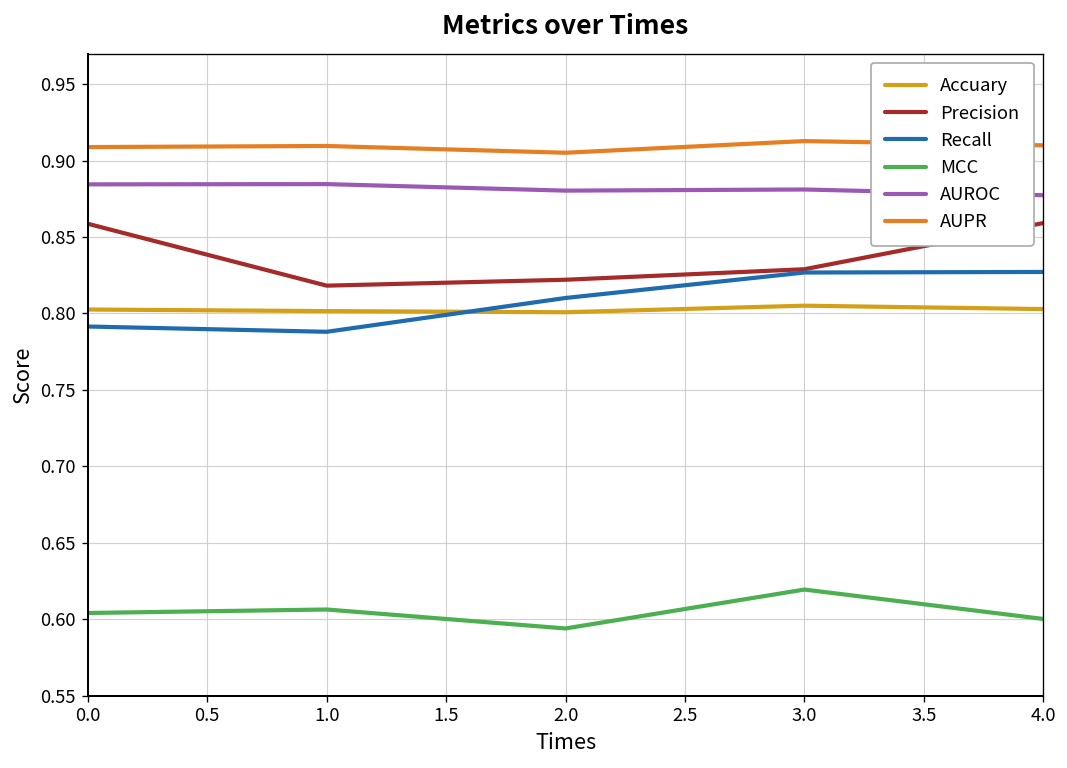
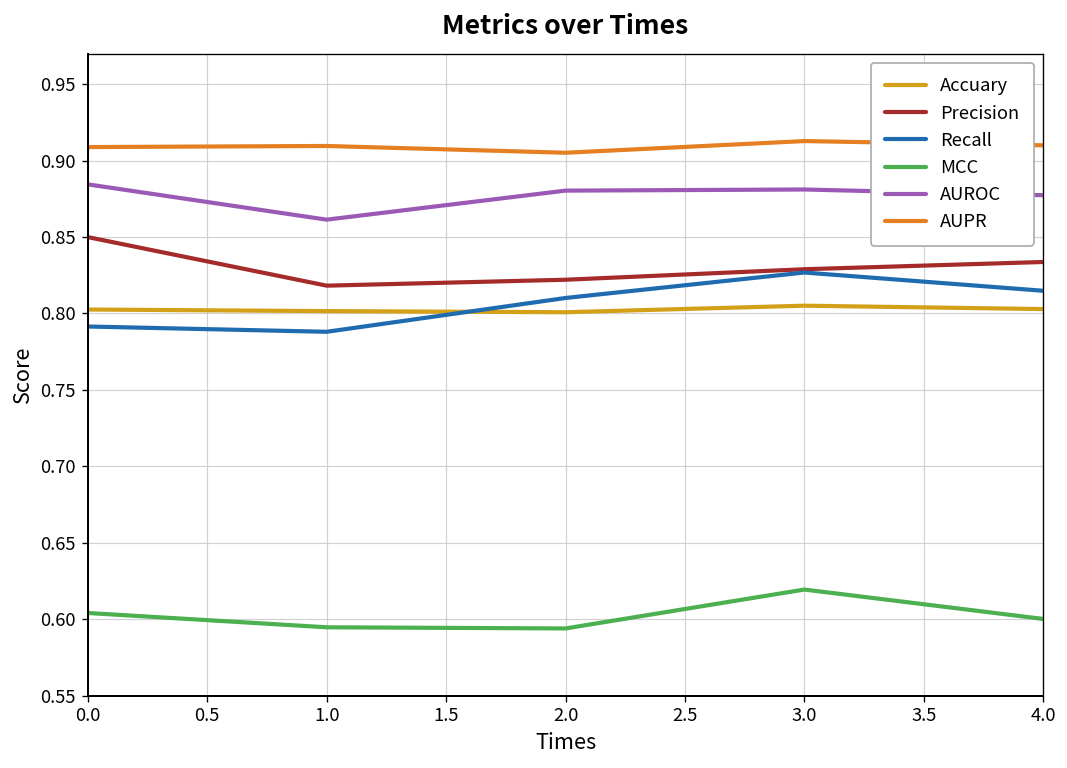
Precision, 0.0: 0.859 -> 0.850
MCC, 1.0: 0.606 -> 0.595
AUROC, 1.0: 0.885 -> 0.861
Precision, 4.0: 0.859 -> 0.834
Recall, 4.0: 0.827 -> 0.815
